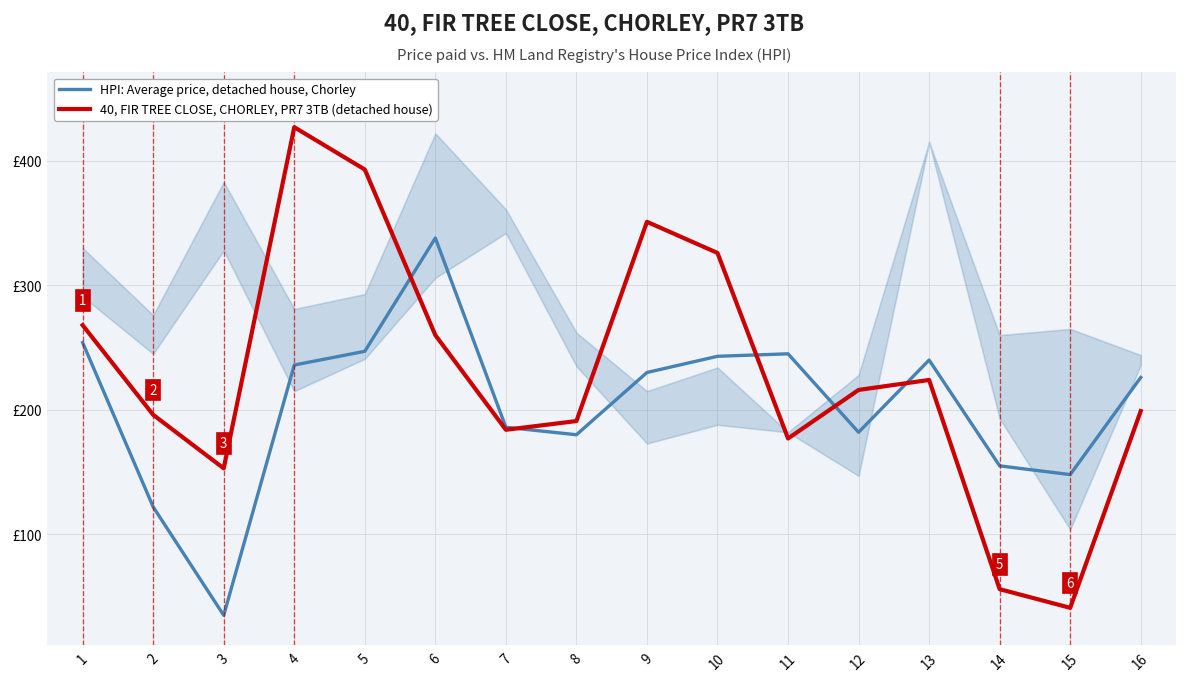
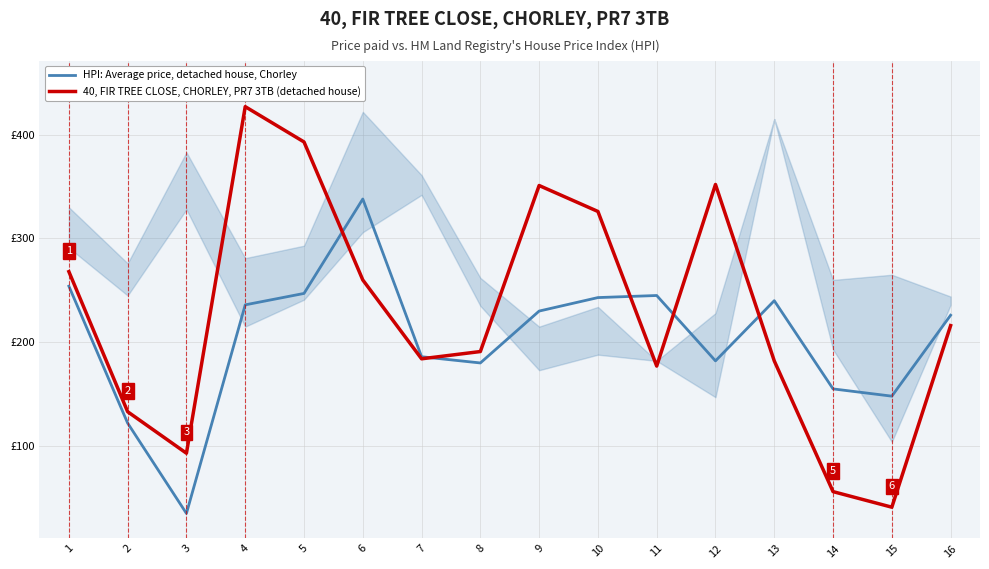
40, FIR TREE CLOSE, CHORLEY, PR7 3TB (detached house), 2: £196 -> £133
40, FIR TREE CLOSE, CHORLEY, PR7 3TB (detached house), 3: £153 -> £93
40, FIR TREE CLOSE, CHORLEY, PR7 3TB (detached house), 12: £216 -> £352
40, FIR TREE CLOSE, CHORLEY, PR7 3TB (detached house), 13: £224 -> £182
40, FIR TREE CLOSE, CHORLEY, PR7 3TB (detached house), 16: £199 -> £216
